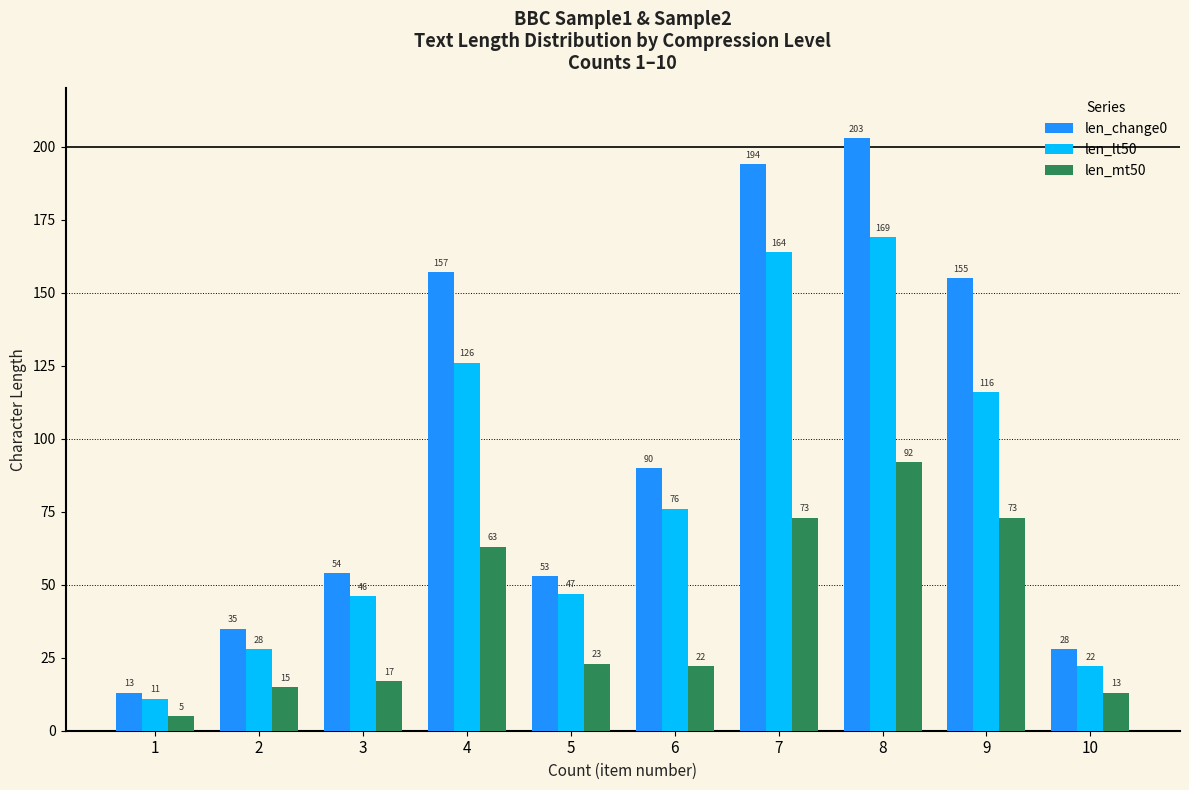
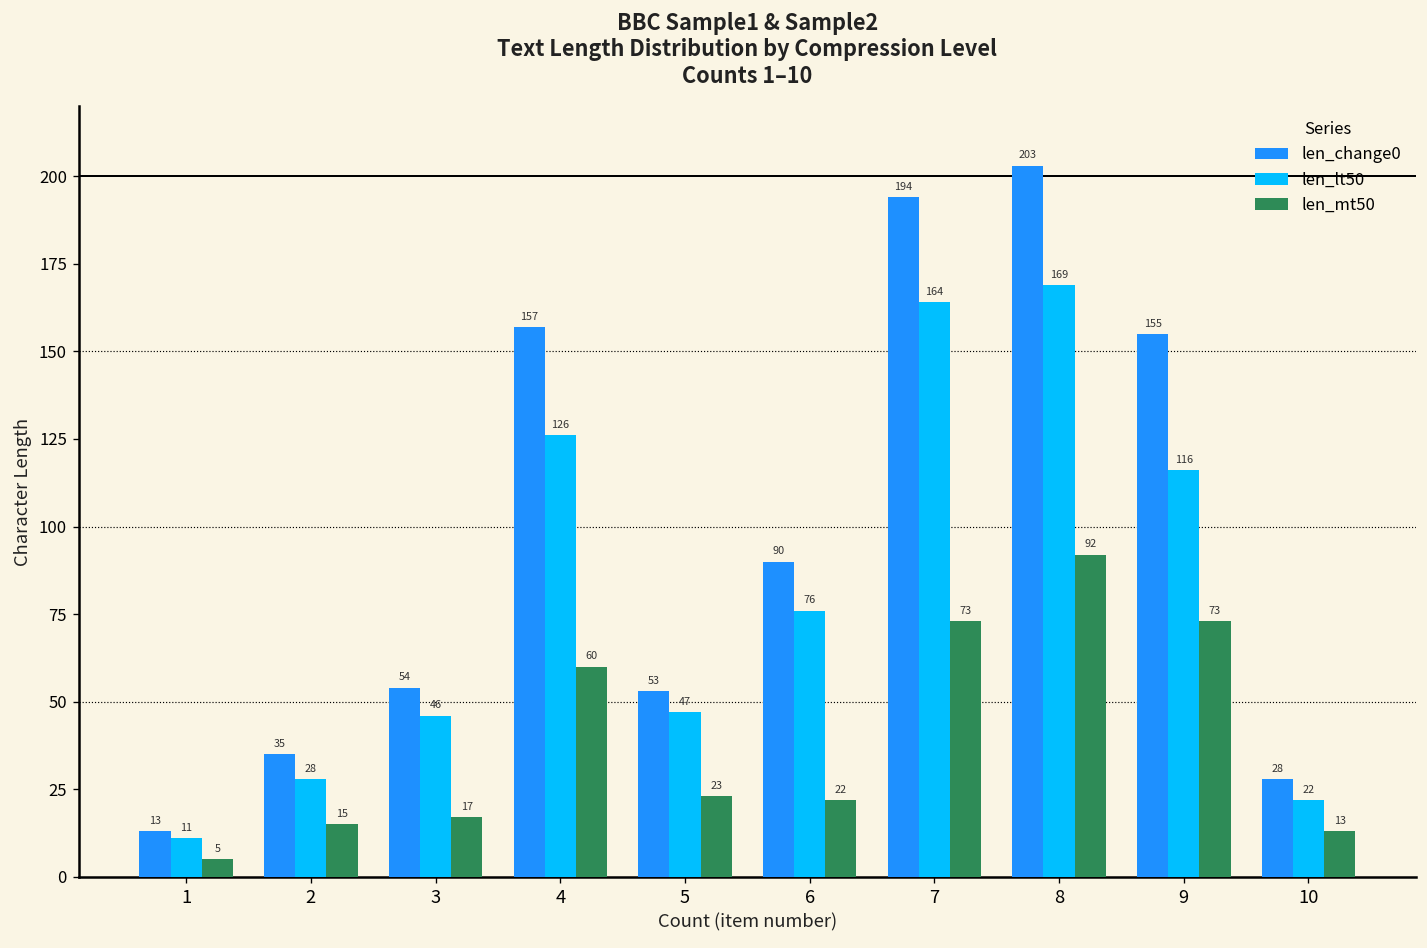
len_mt50, 4: 63 -> 60
